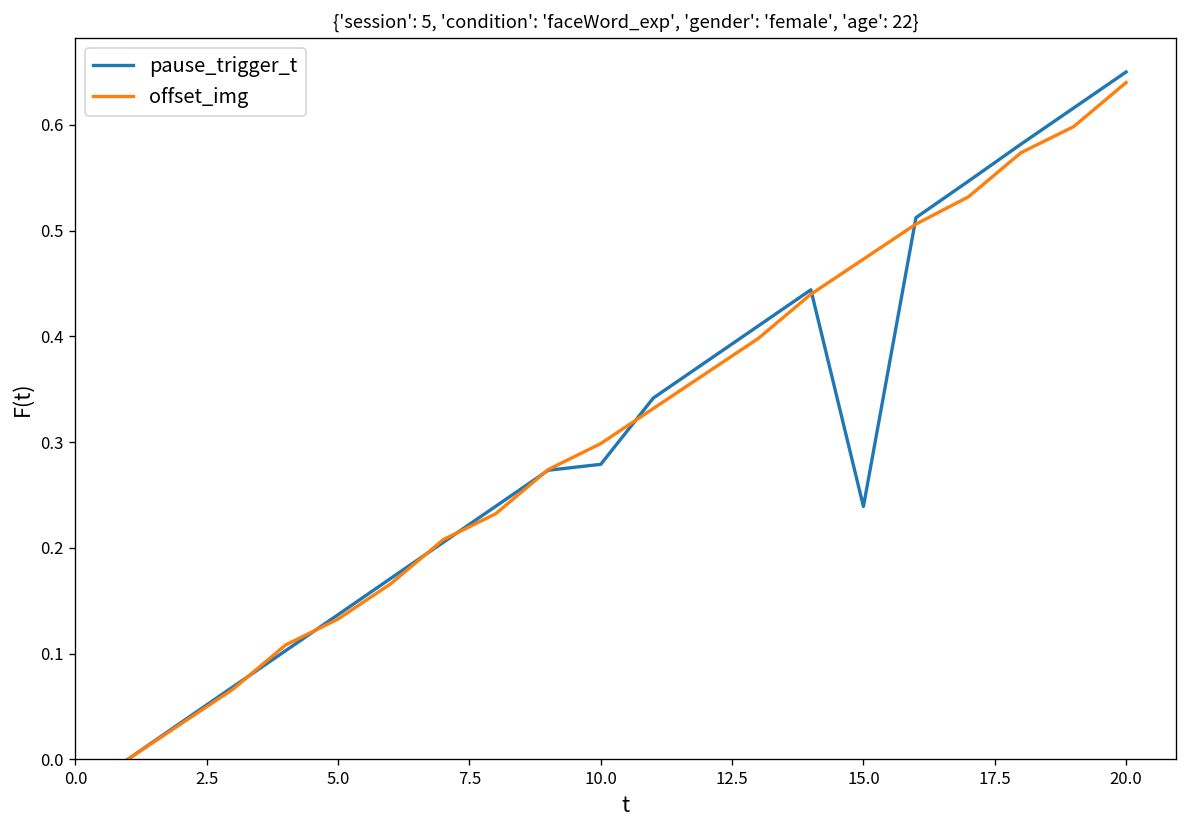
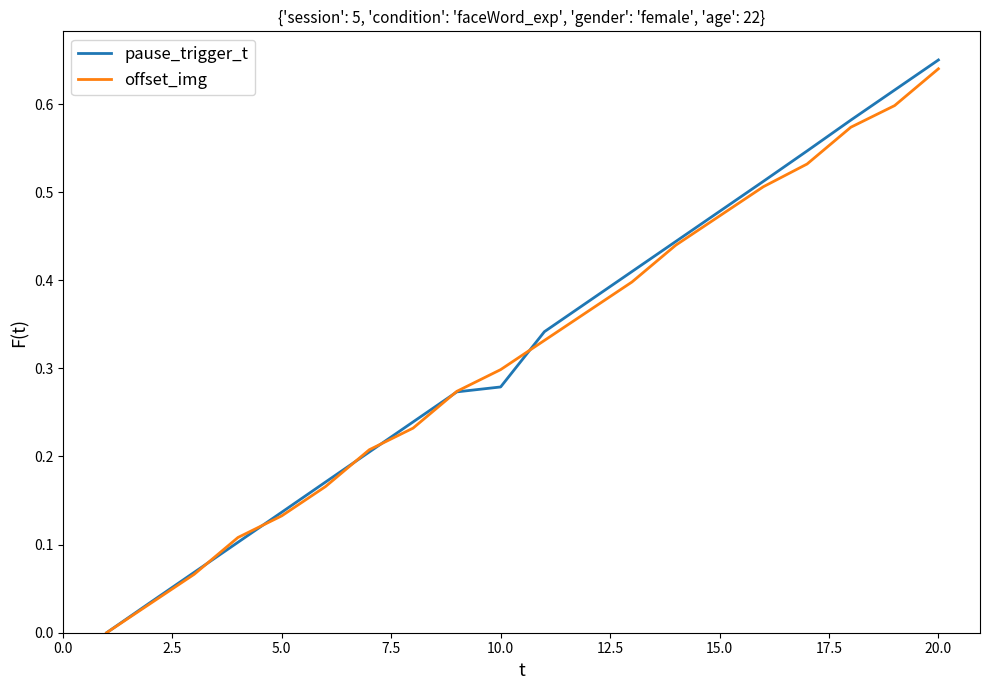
pause_trigger_t, 15.0: 0.24 -> 0.48
